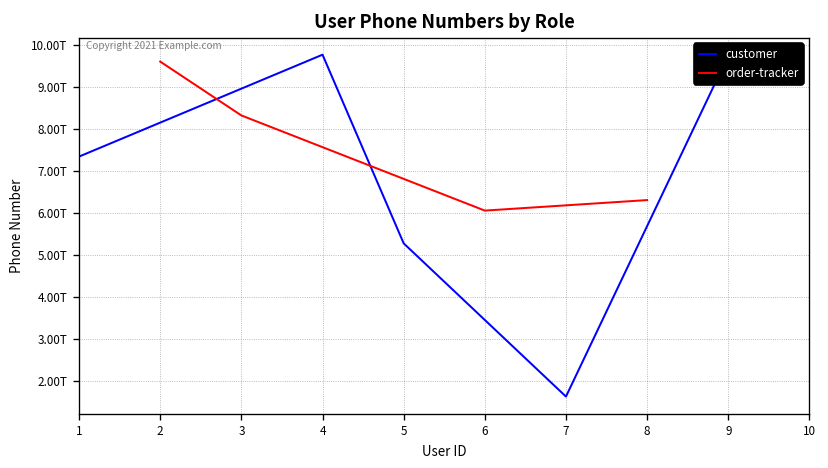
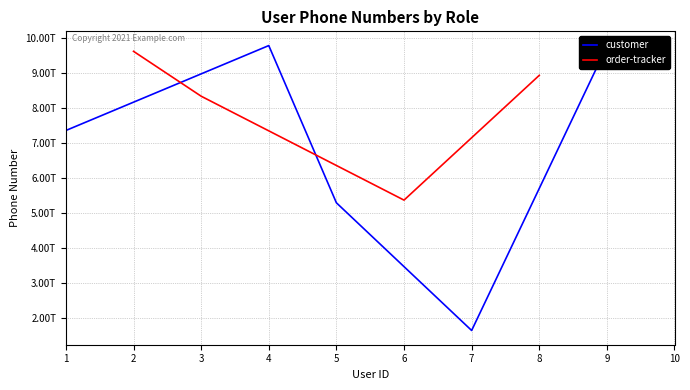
order-tracker, 6: 6.1T -> 5.4T
order-tracker, 8: 6.3T -> 8.9T
